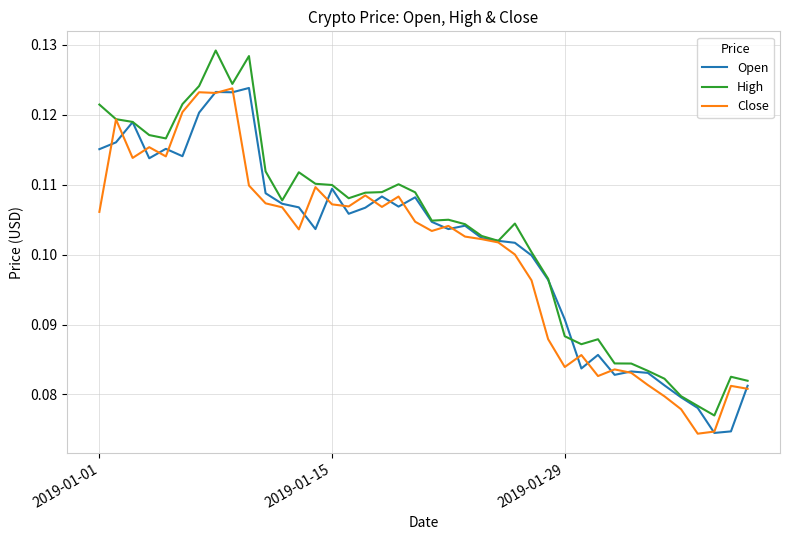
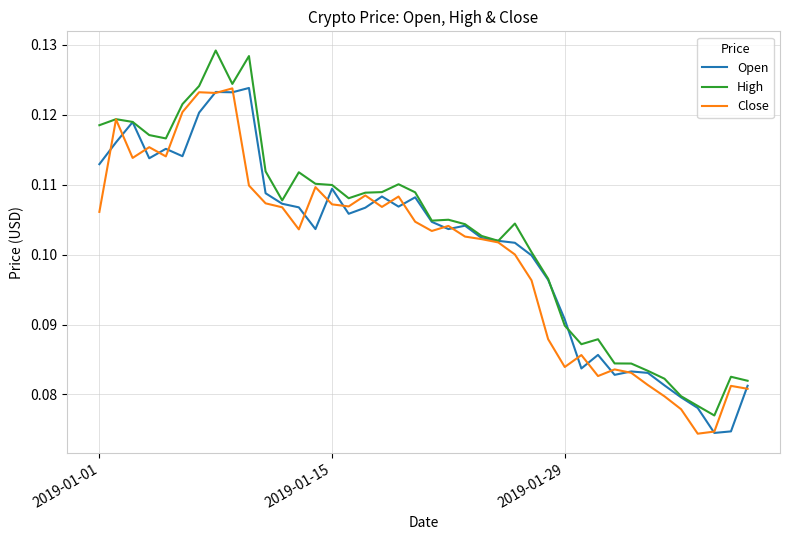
Open, 2019-01-01: 0.115 -> 0.113
High, 2019-01-01: 0.121 -> 0.119
High, 2019-01-29: 0.088 -> 0.090
